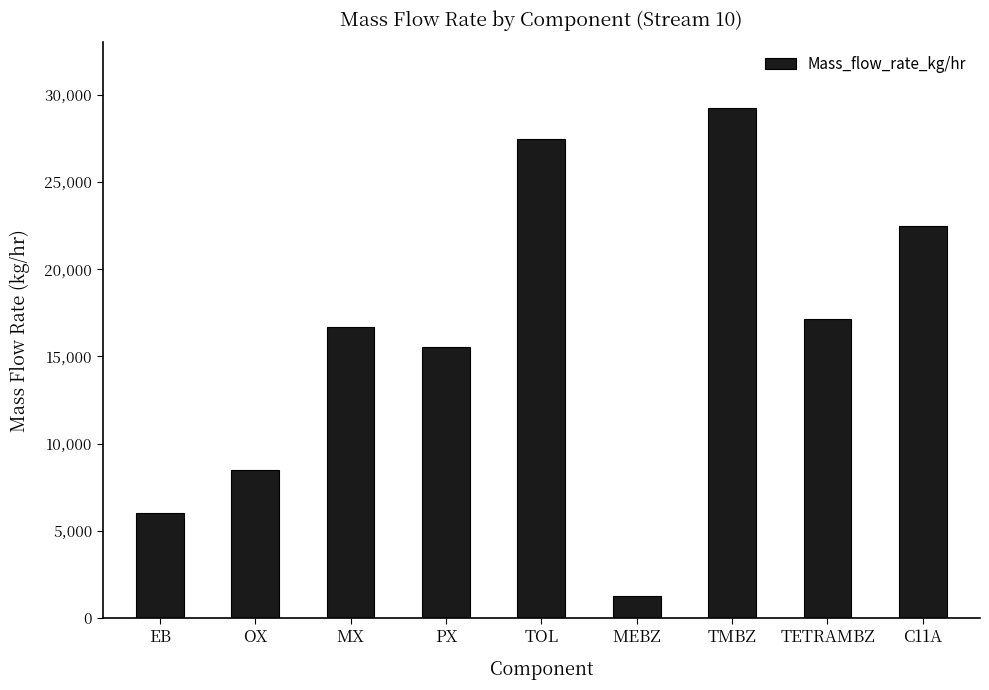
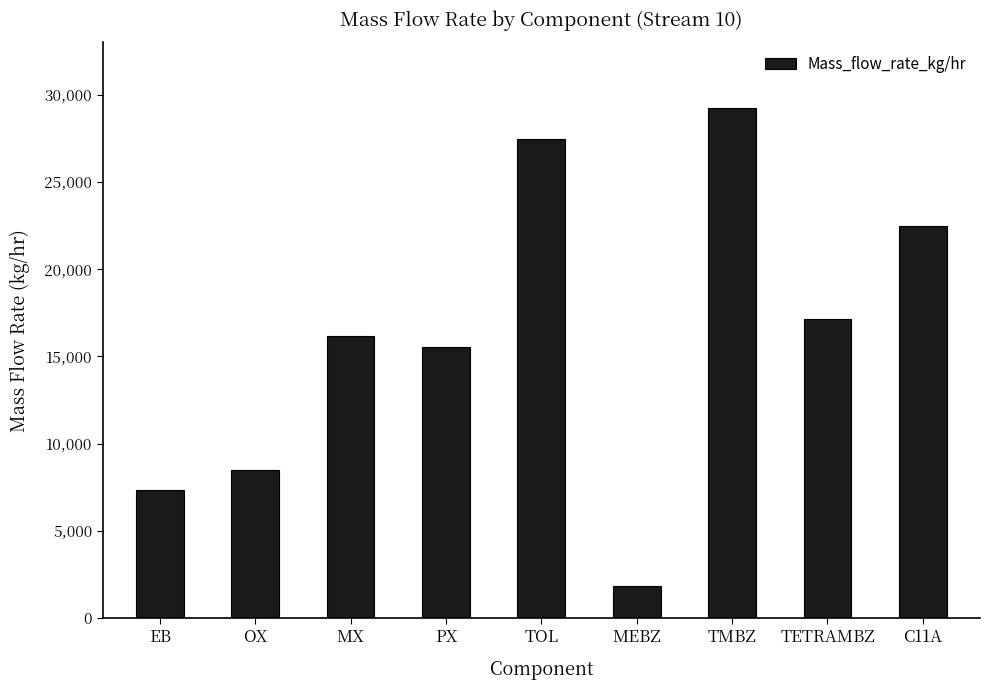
EB: 6,000 -> 7,300
MX: 16,700 -> 16,200
MEBZ: 1,300 -> 1,900
